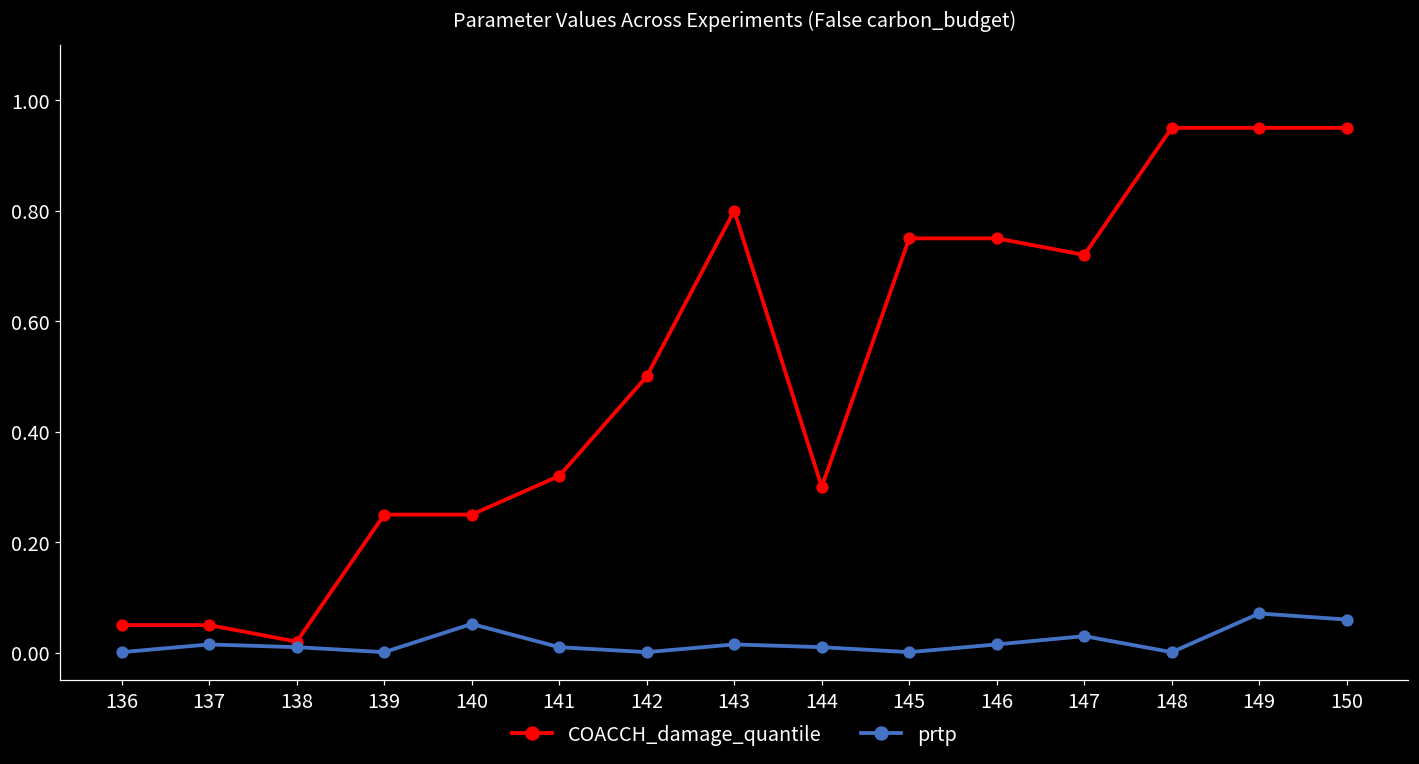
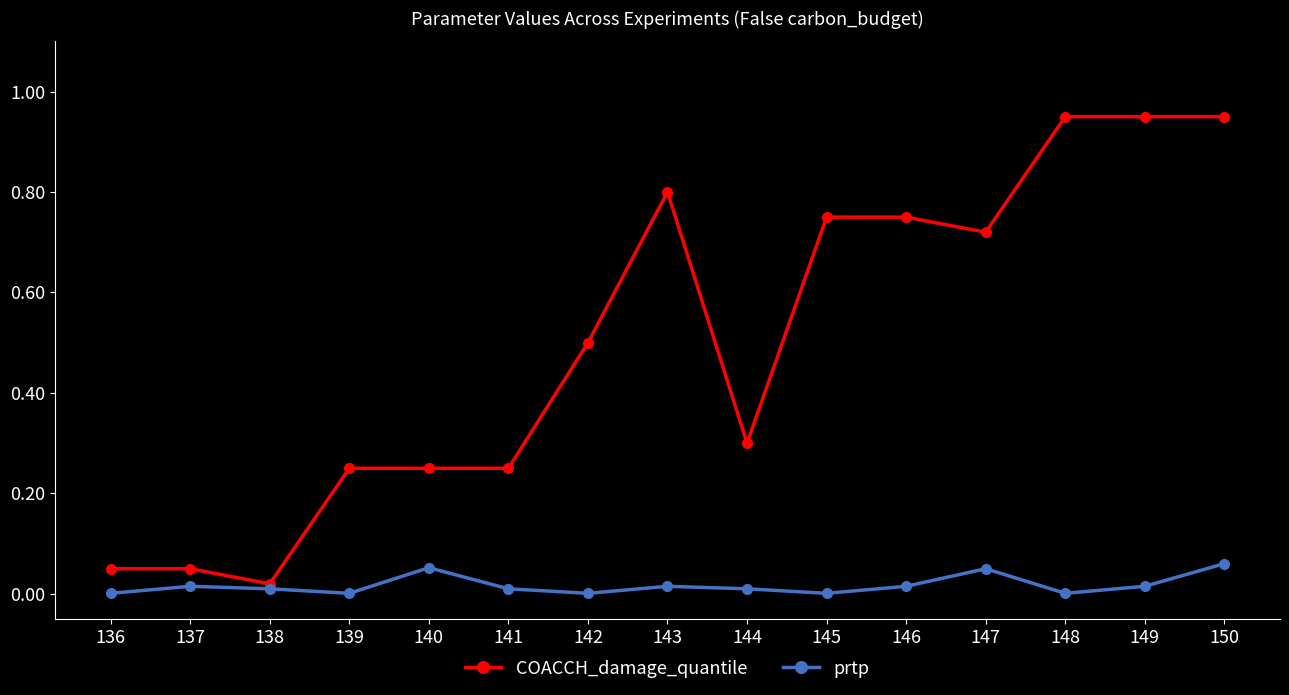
COACCH_damage_quantile, 141: 0.32 -> 0.25
prtp, 147: 0.03 -> 0.05
prtp, 149: 0.07 -> 0.02
